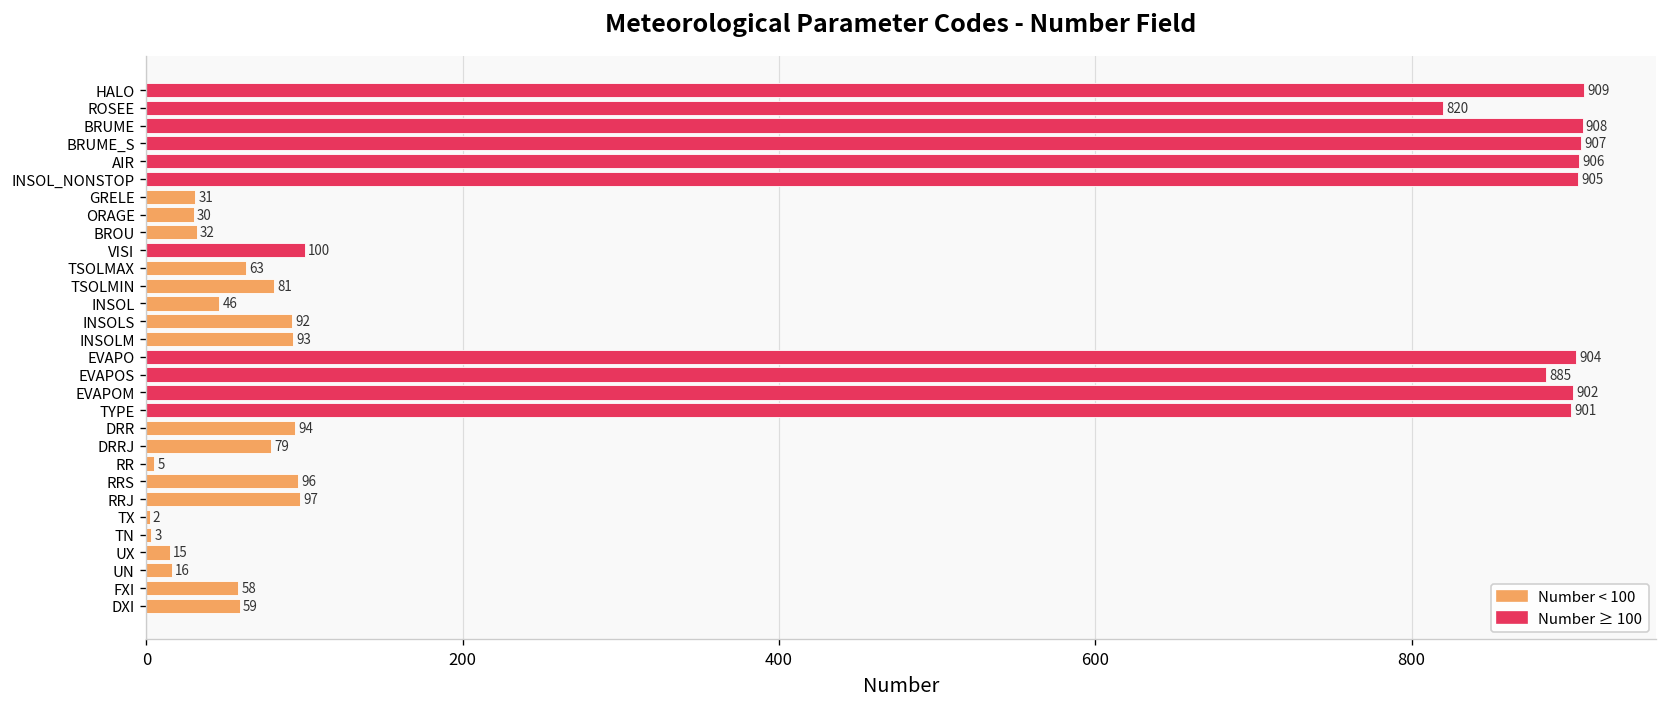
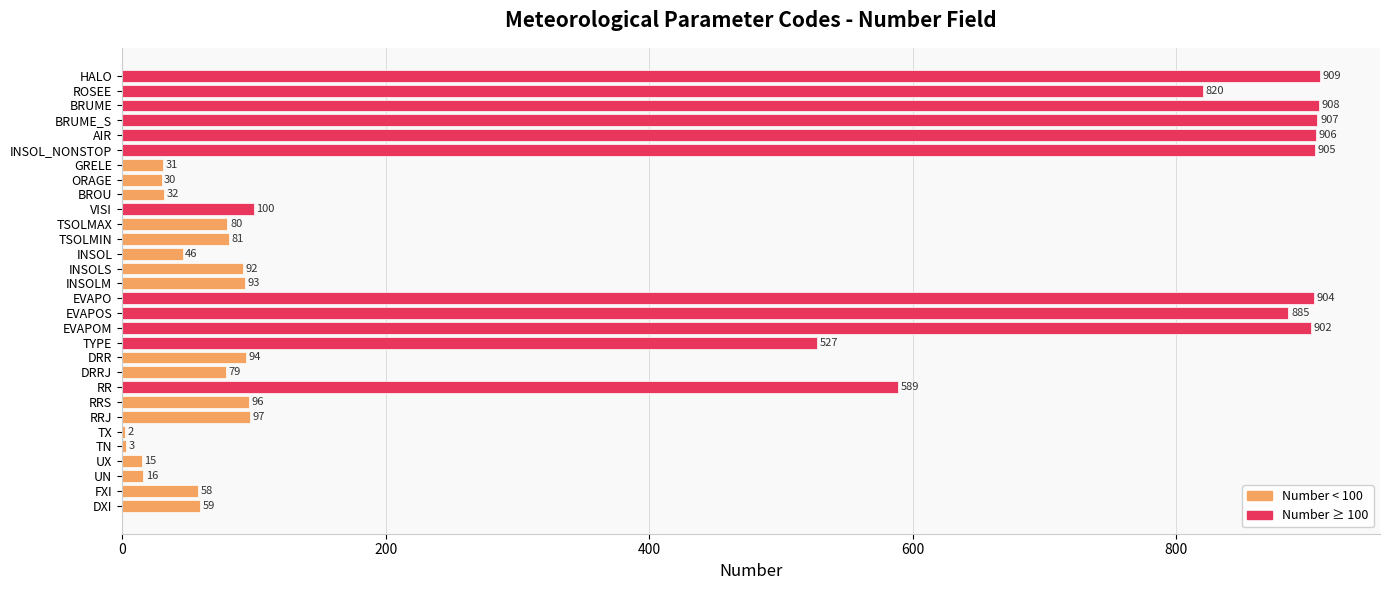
TSOLMAX: 63 -> 80
TYPE: 901 -> 527
RR: 5 -> 589
